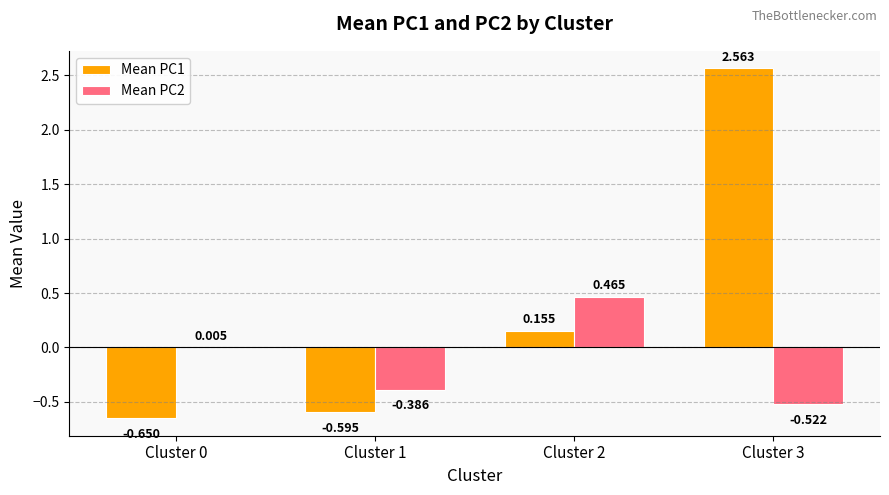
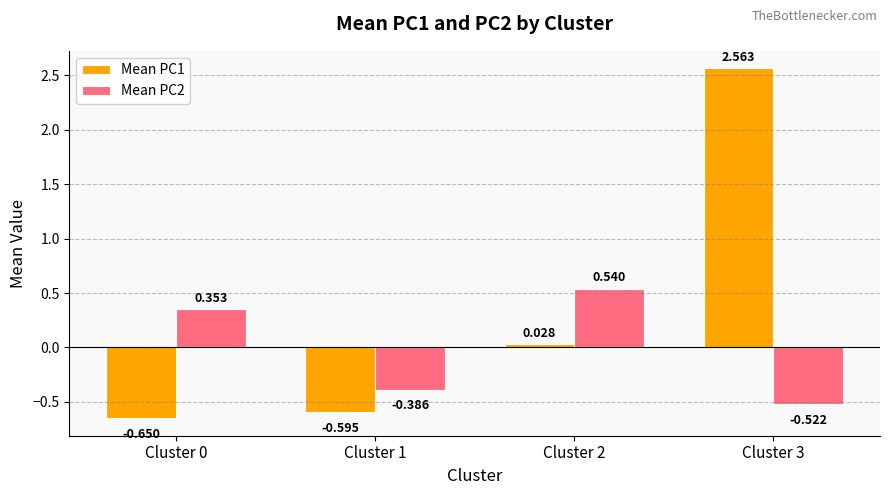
Mean PC2, Cluster 0: 0.005 -> 0.353
Mean PC1, Cluster 2: 0.155 -> 0.028
Mean PC2, Cluster 2: 0.465 -> 0.540
